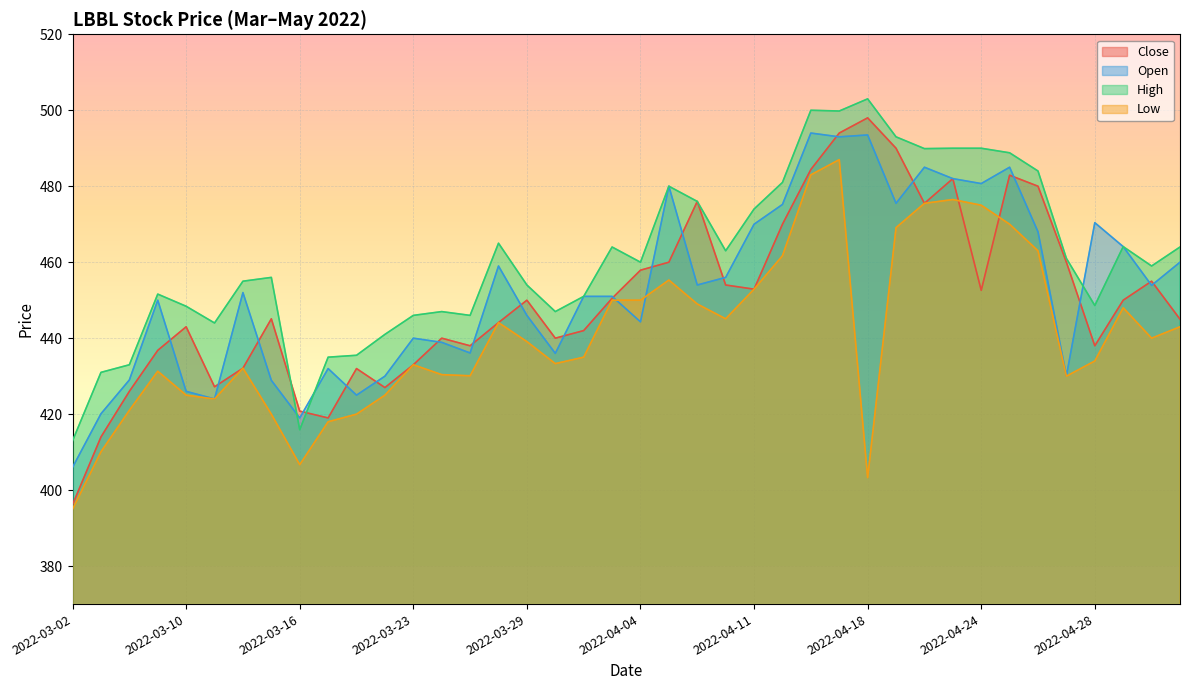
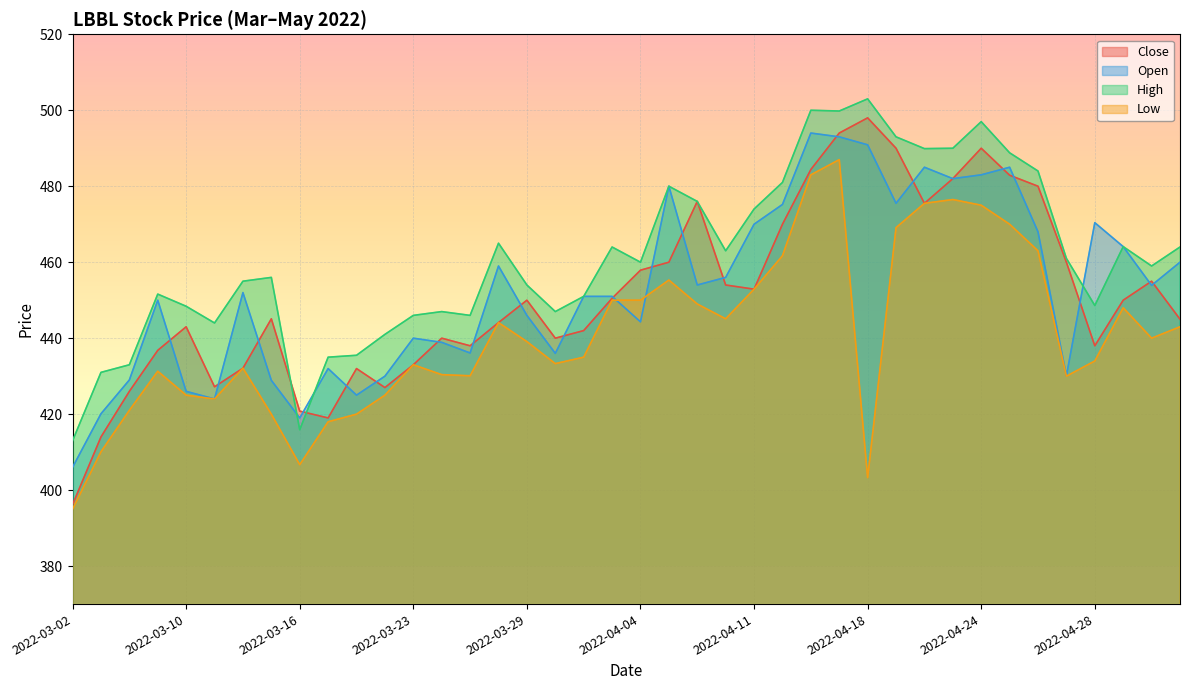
Open, 2022-04-18: 494 -> 491
Close, 2022-04-24: 453 -> 490
Open, 2022-04-24: 481 -> 483
High, 2022-04-24: 490 -> 497
